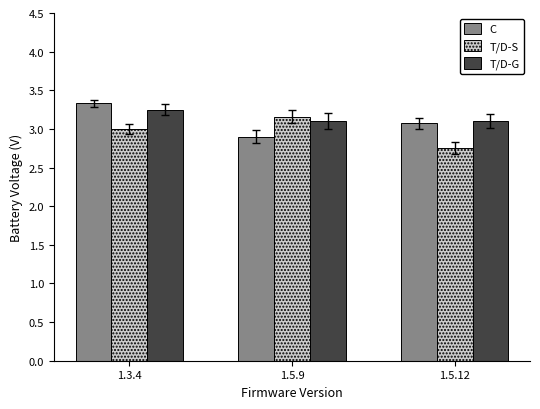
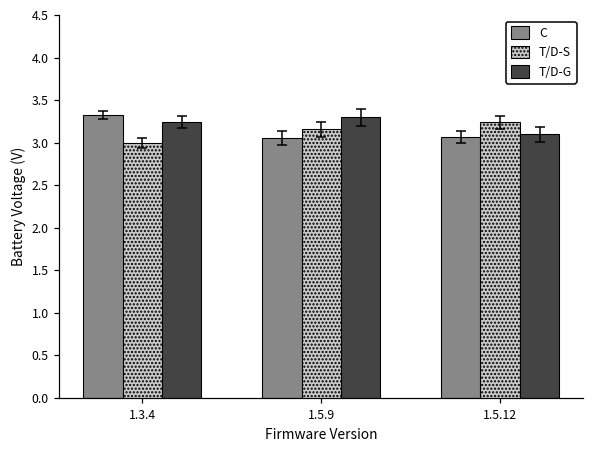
C, 1.5.9: 2.9 -> 3.1
T/D-G, 1.5.9: 3.1 -> 3.3
T/D-S, 1.5.12: 2.8 -> 3.2
